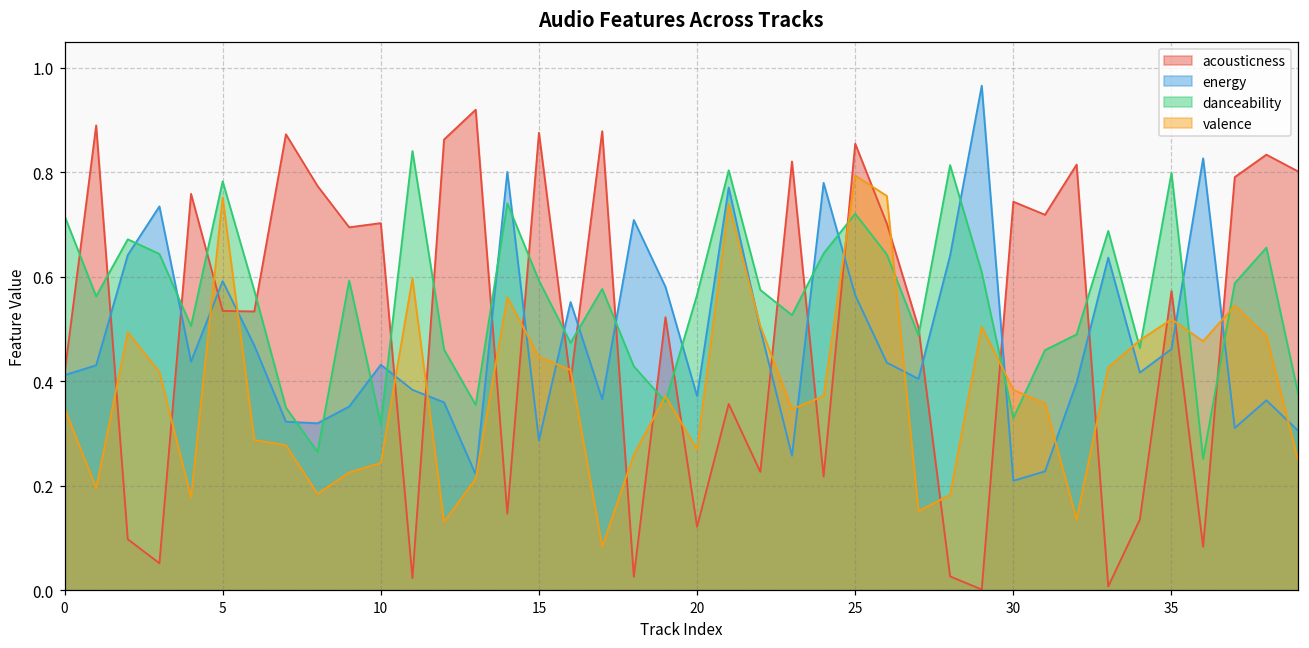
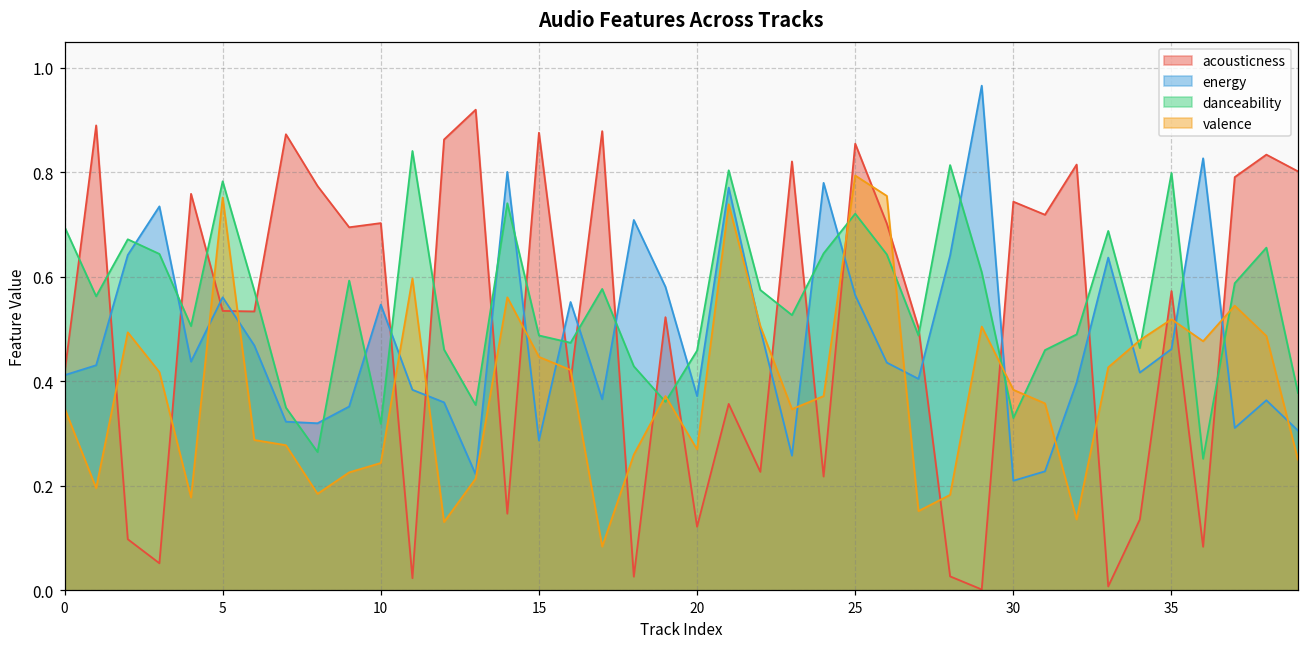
danceability, 0: 0.72 -> 0.70
energy, 5: 0.59 -> 0.56
energy, 10: 0.43 -> 0.55
danceability, 15: 0.59 -> 0.49
danceability, 20: 0.57 -> 0.46
